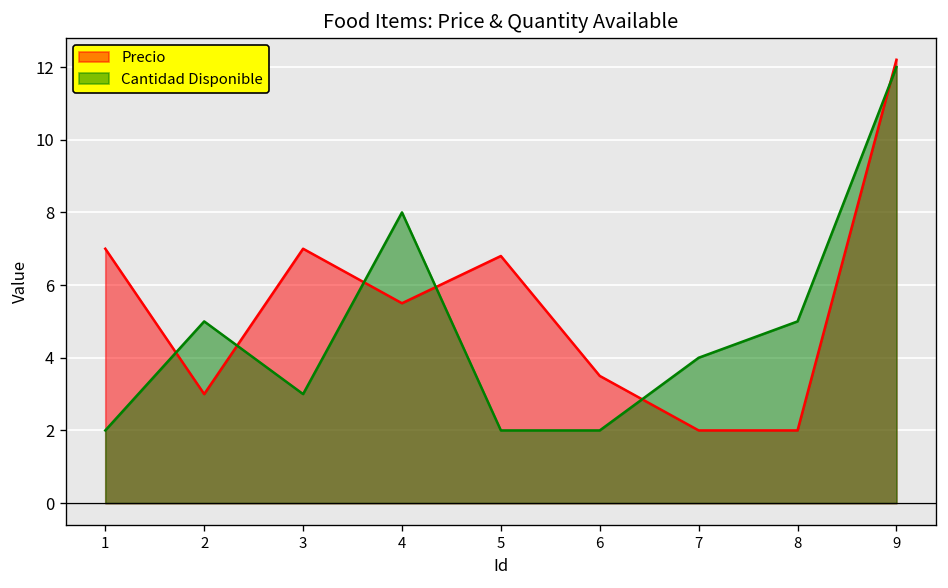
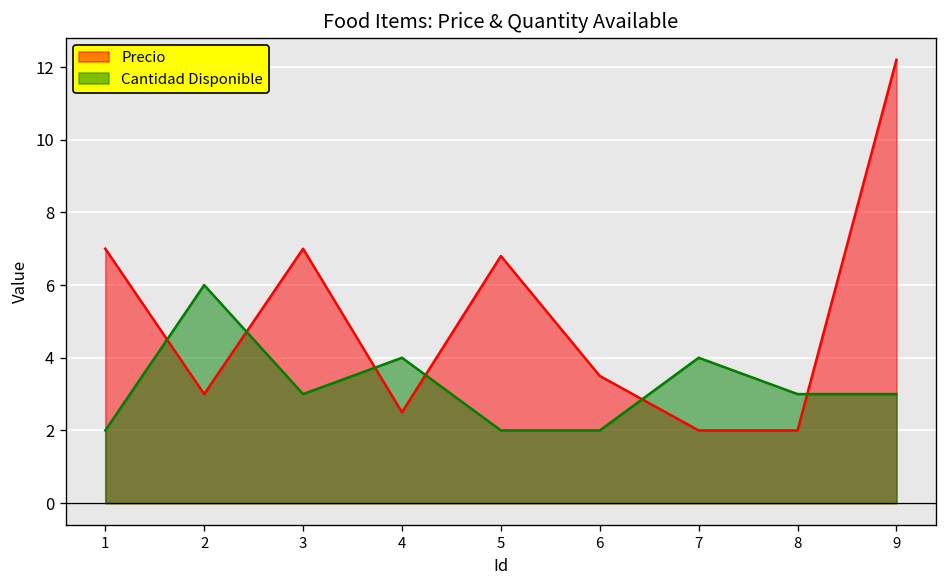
Cantidad Disponible, 2: 5 -> 6
Precio, 4: 5.5 -> 2.5
Cantidad Disponible, 4: 8 -> 4
Cantidad Disponible, 8: 5 -> 3
Cantidad Disponible, 9: 12 -> 3
